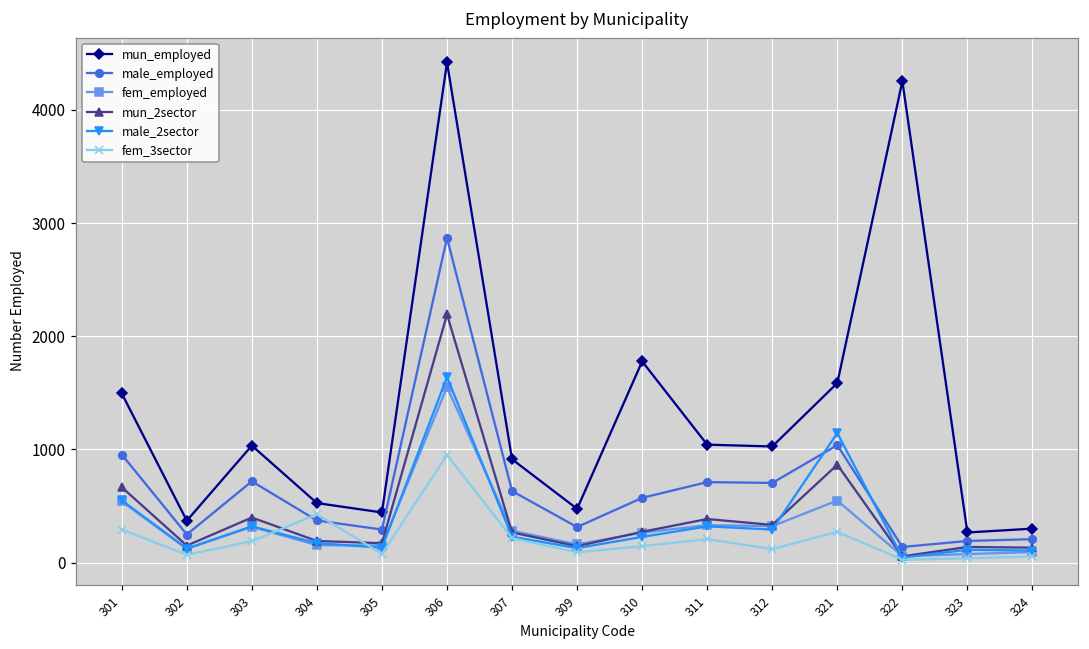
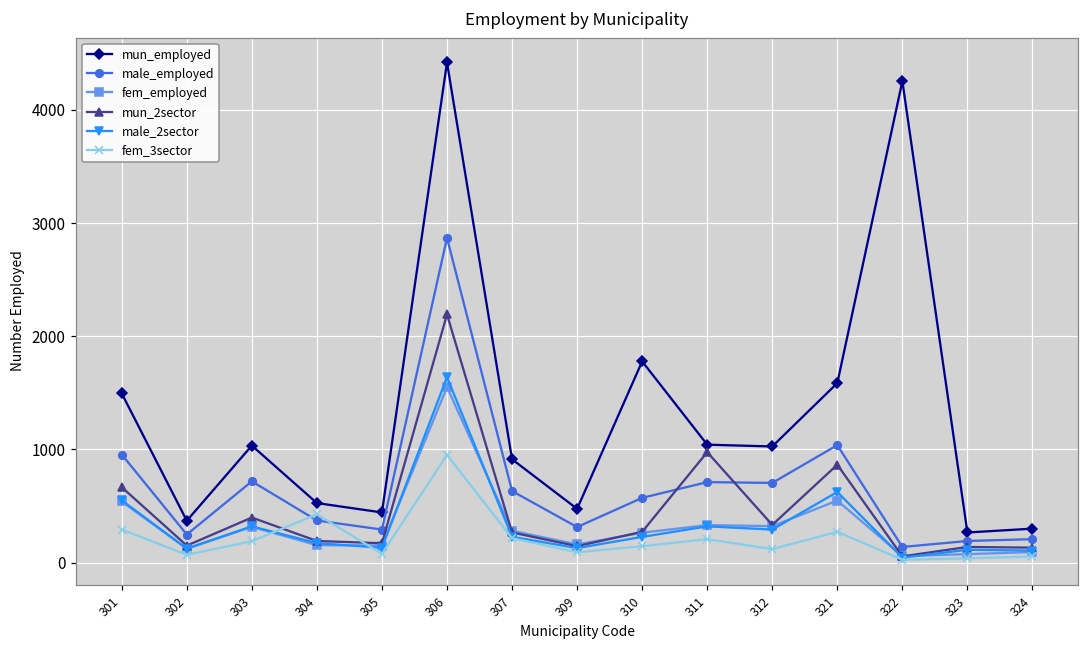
mun_2sector, 311: 390 -> 980
male_2sector, 321: 1150 -> 620
